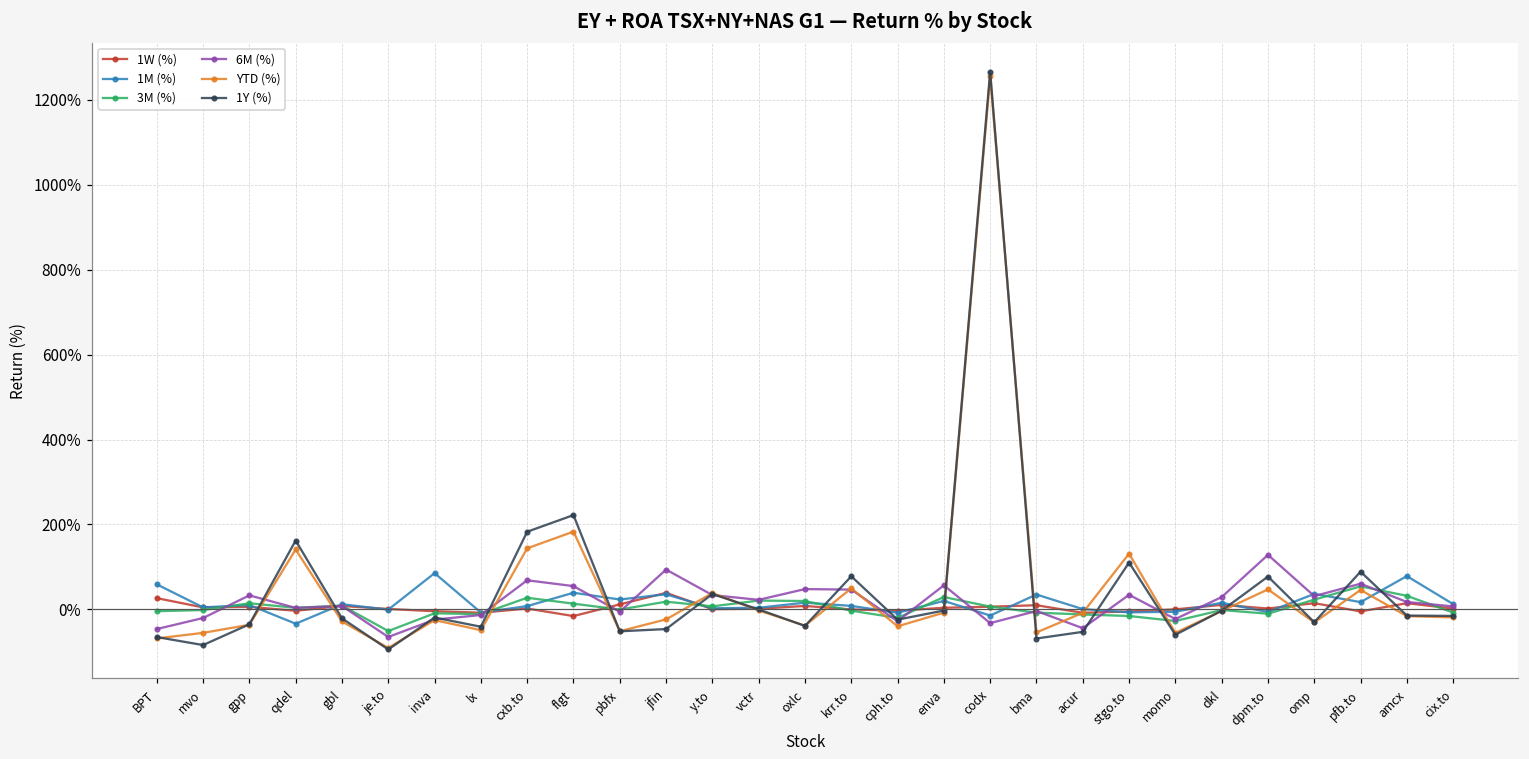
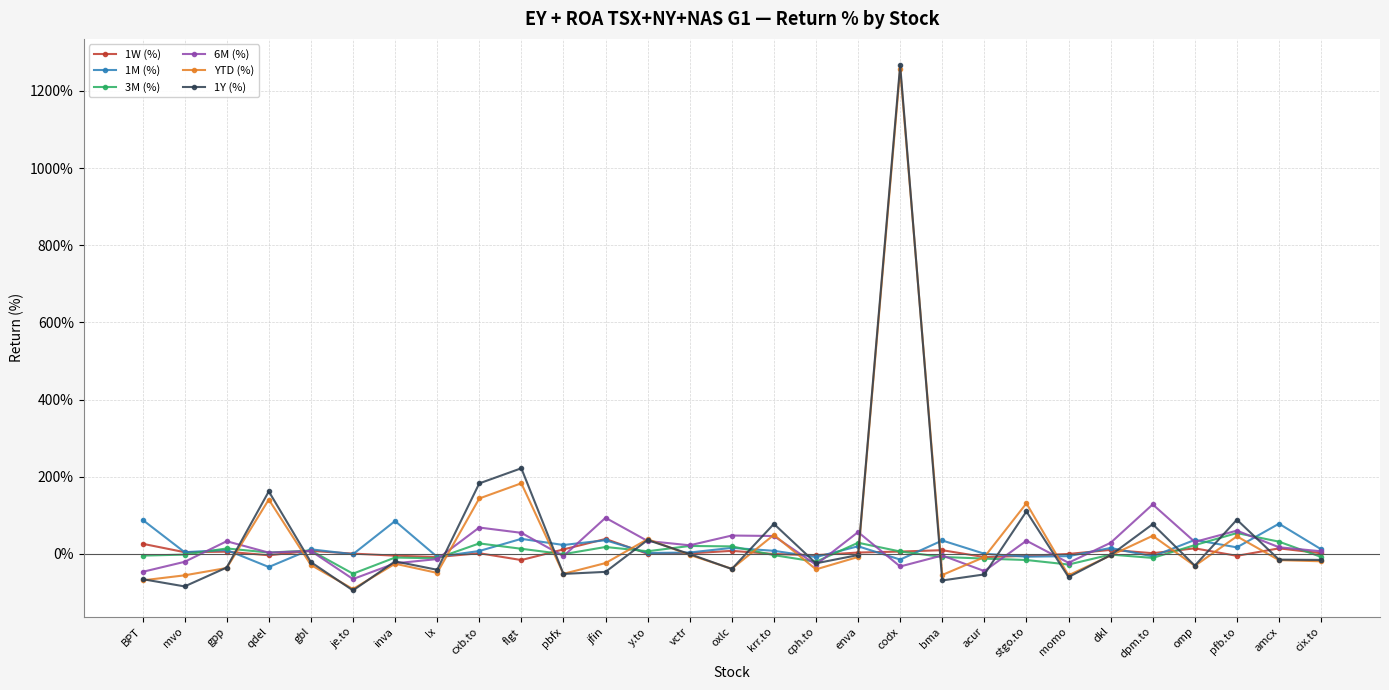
1M (%), BPT: 60% -> 90%
